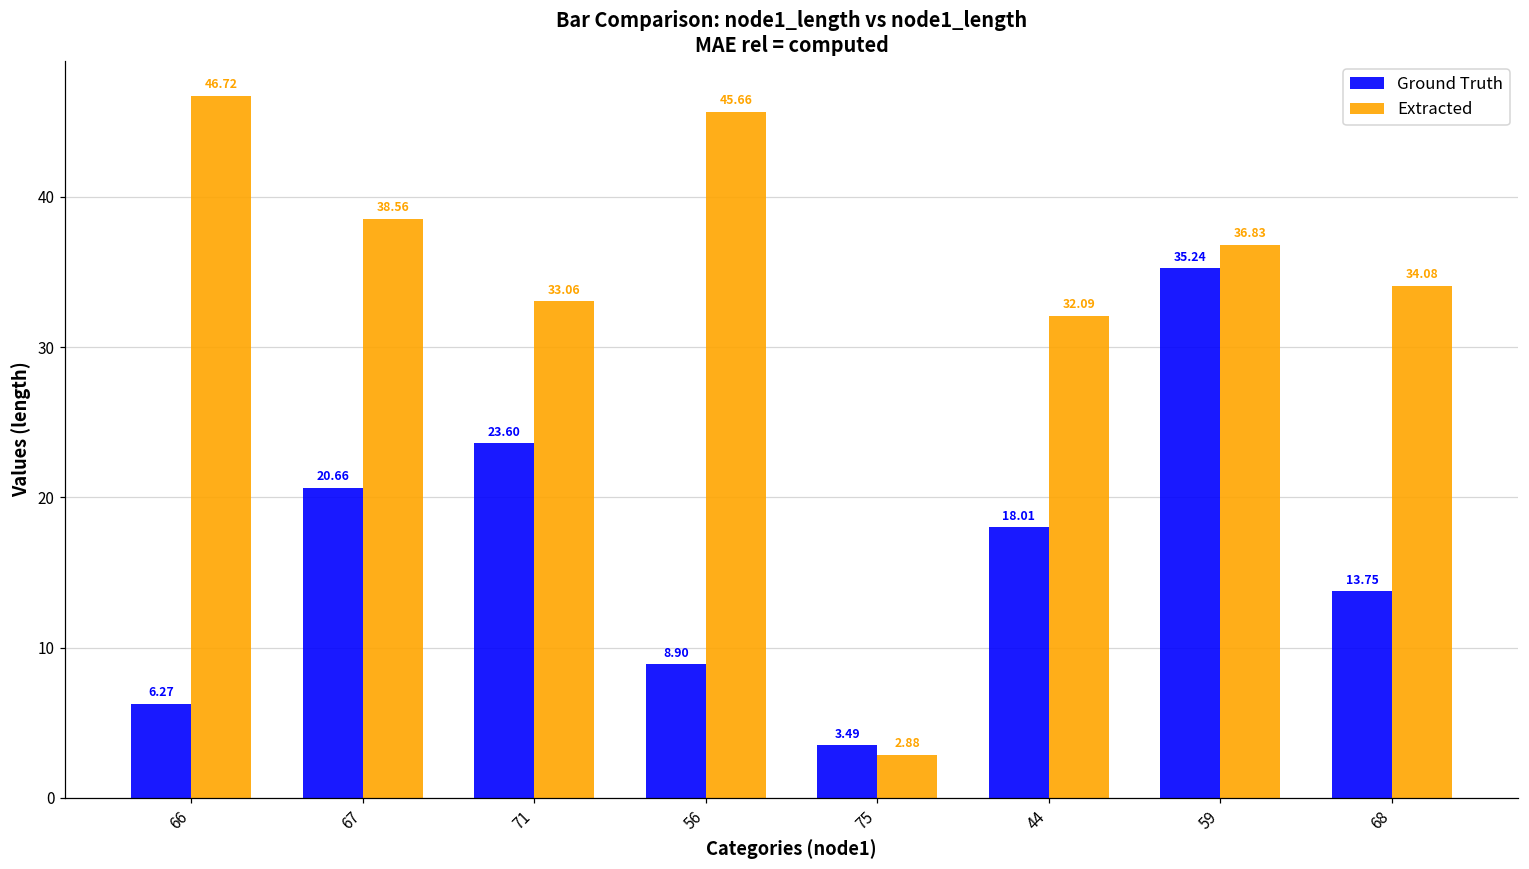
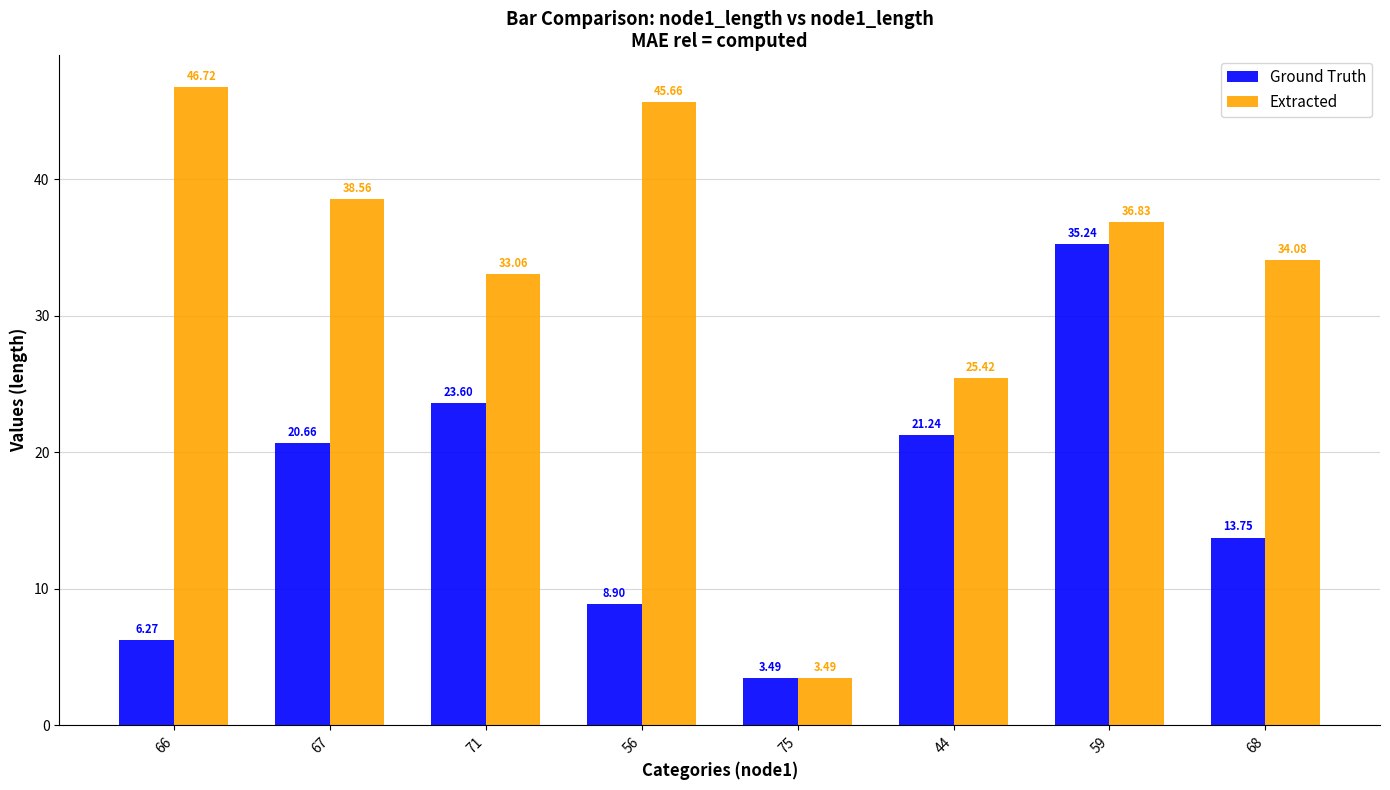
Extracted, 75: 2.88 -> 3.49
Ground Truth, 44: 18.01 -> 21.24
Extracted, 44: 32.09 -> 25.42
